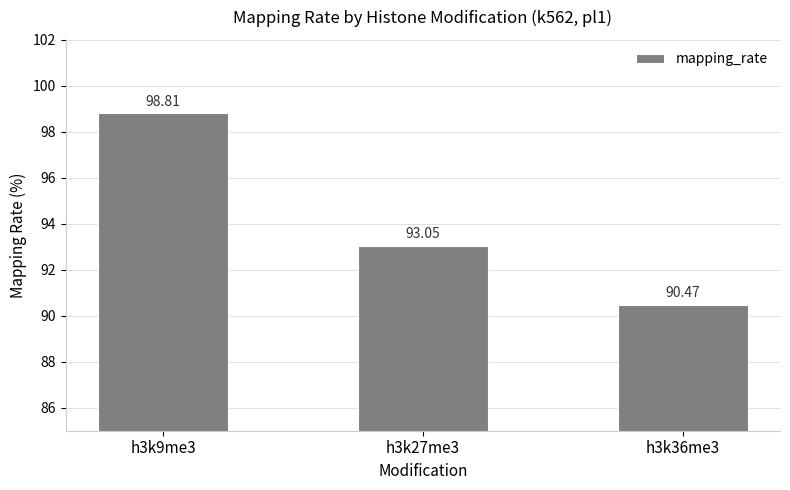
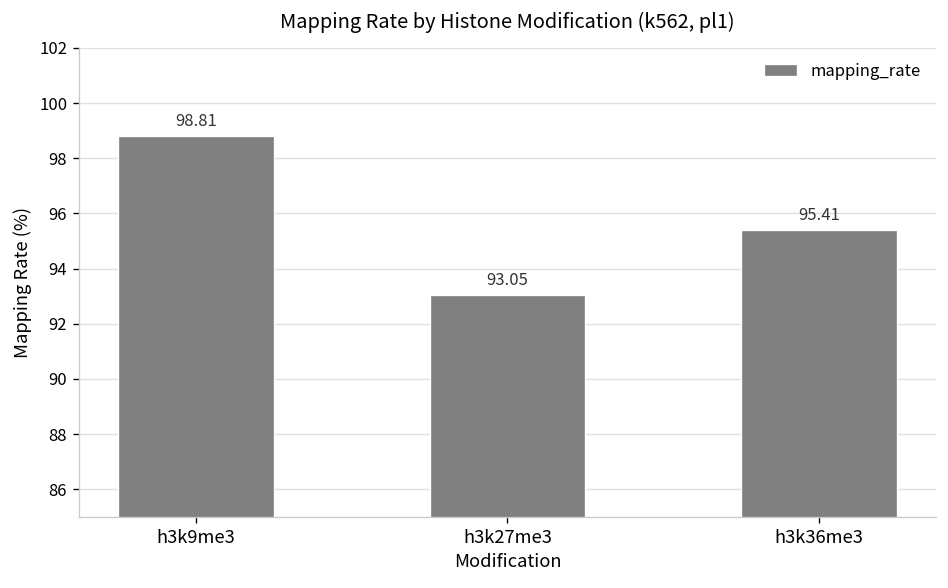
h3k36me3: 90.47 -> 95.41
